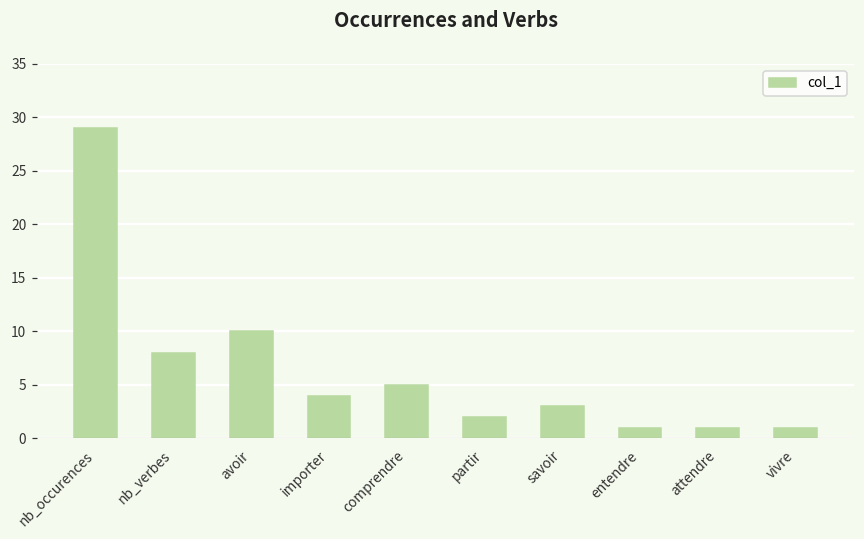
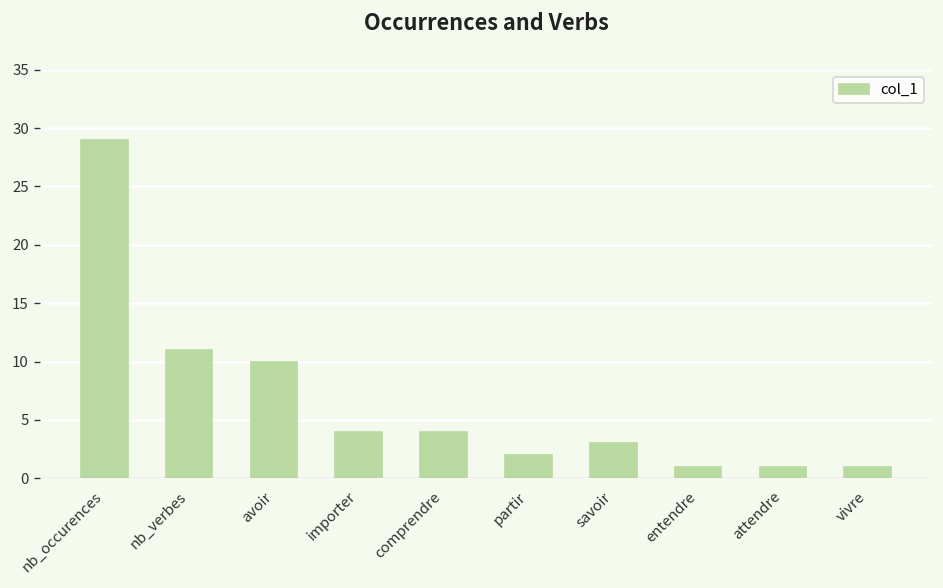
nb_verbes: 8 -> 11
comprendre: 5 -> 4
